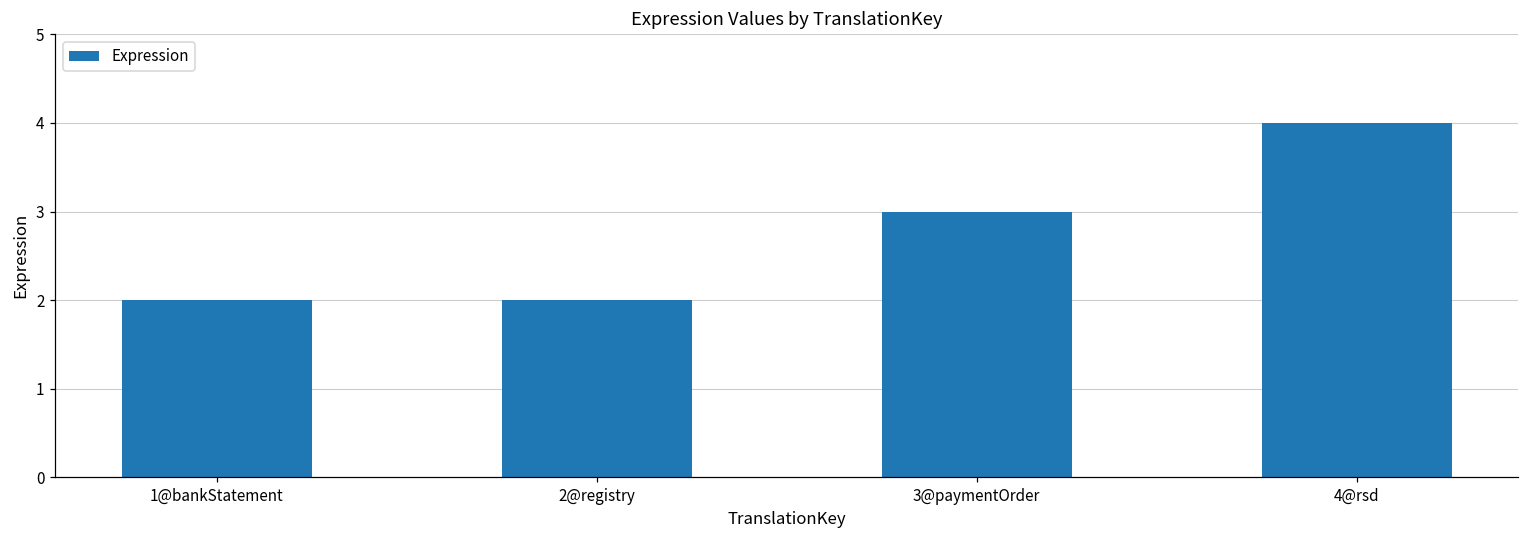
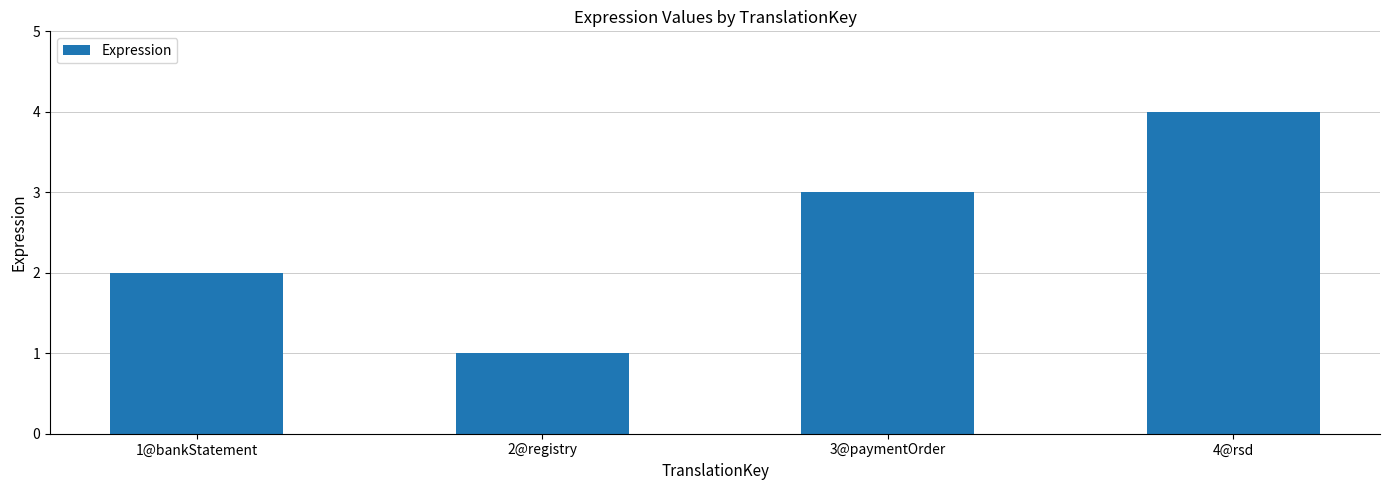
2@registry: 2 -> 1
